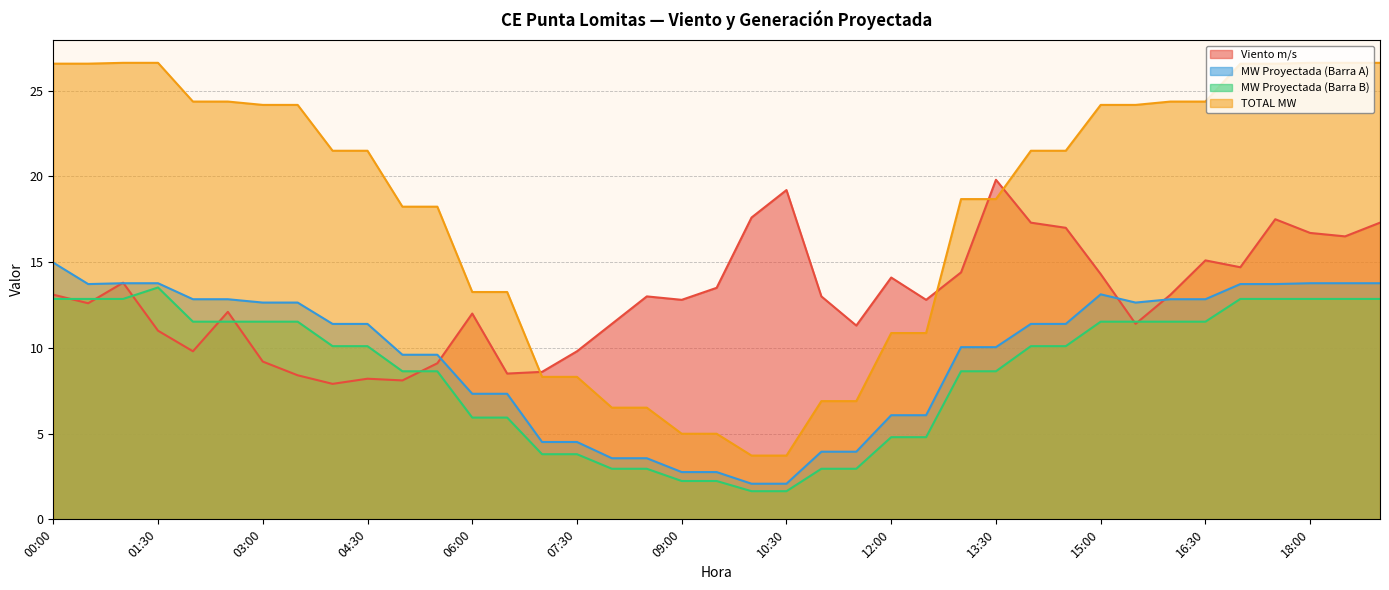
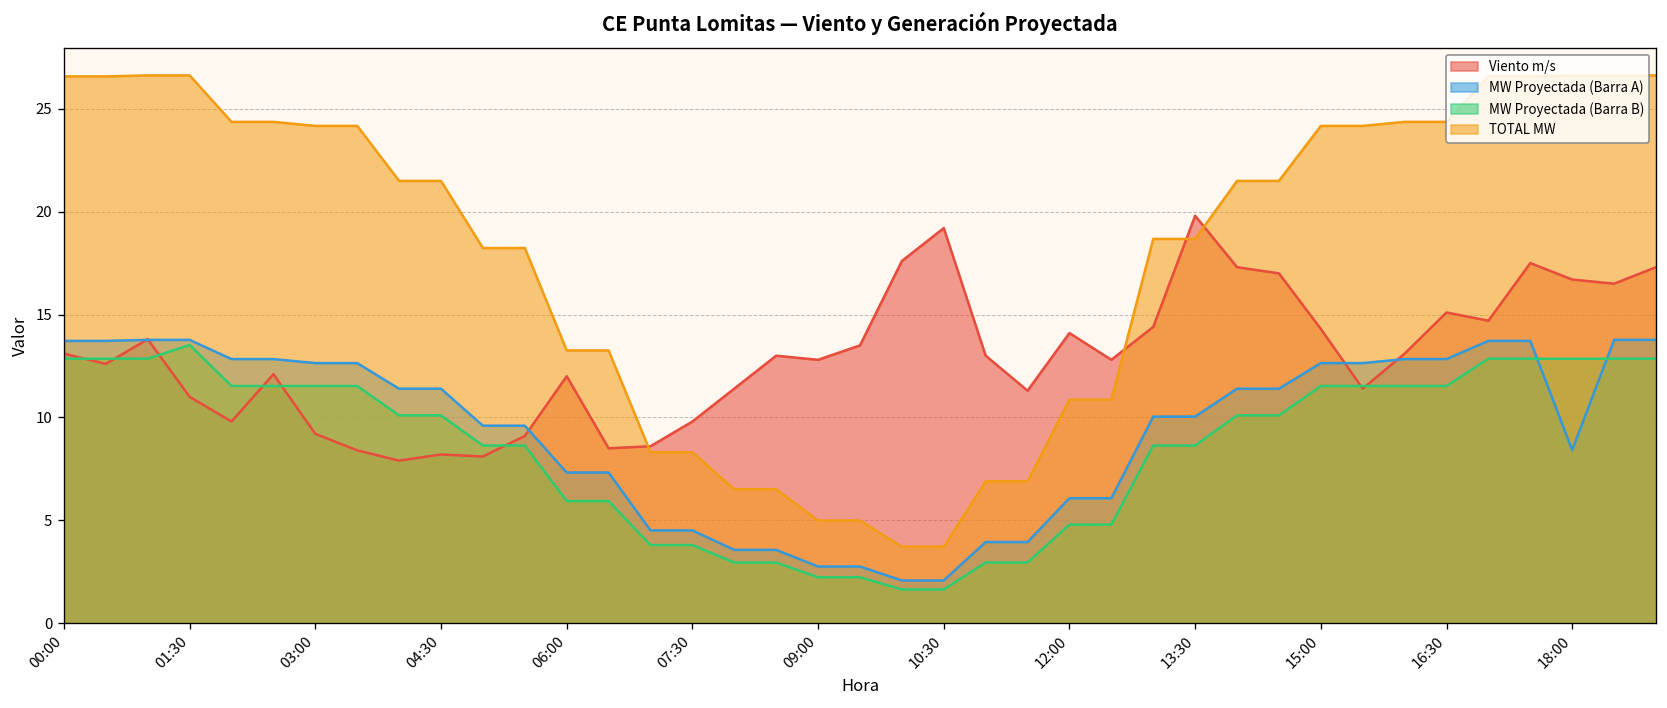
MW Proyectada (Barra A), 00:00: 15.0 -> 13.7
MW Proyectada (Barra A), 15:00: 13.1 -> 12.6
MW Proyectada (Barra A), 18:00: 13.8 -> 8.4
